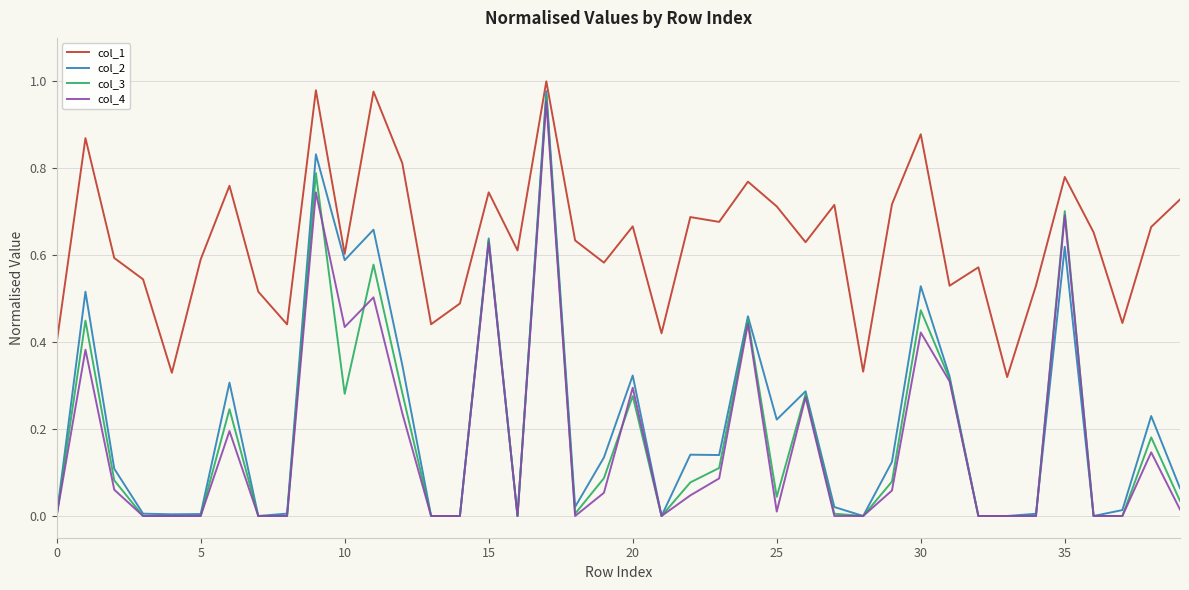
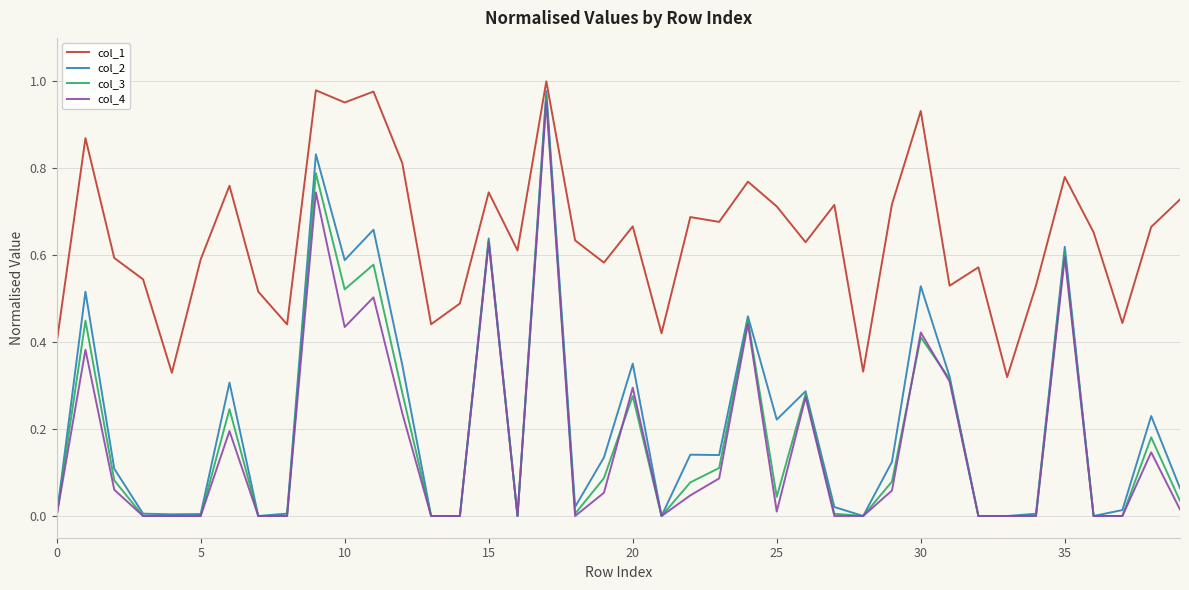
col_1, 10: 0.60 -> 0.95
col_3, 10: 0.28 -> 0.52
col_2, 20: 0.32 -> 0.35
col_1, 30: 0.88 -> 0.93
col_3, 30: 0.47 -> 0.41
col_3, 35: 0.70 -> 0.61
col_4, 35: 0.69 -> 0.59
